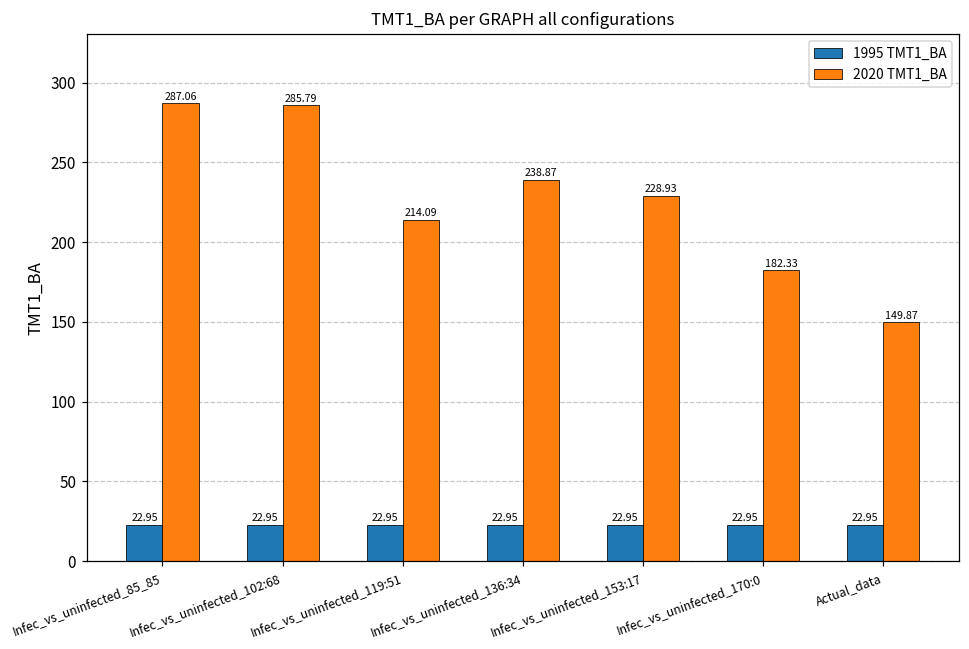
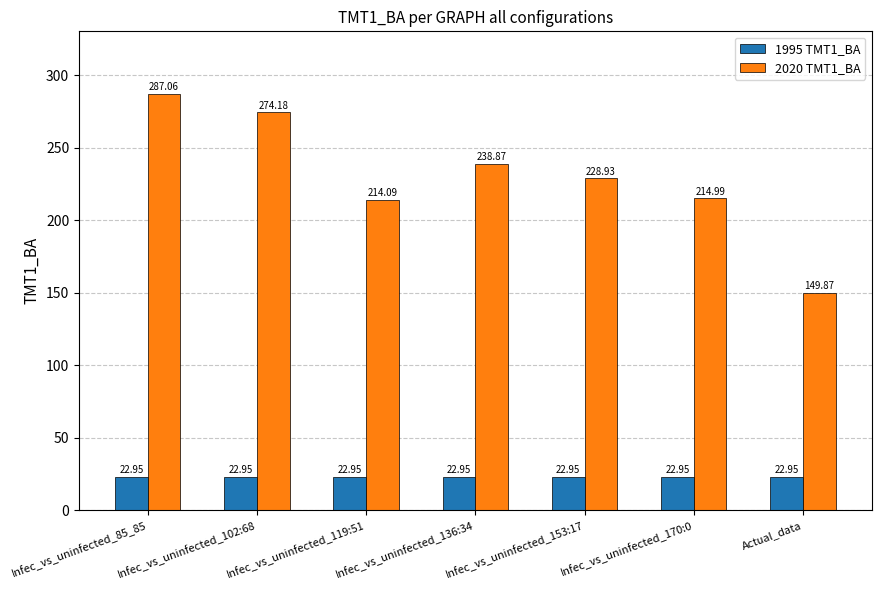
2020 TMT1_BA, Infec_vs_uninfected_102:68: 285.79 -> 274.18
2020 TMT1_BA, Infec_vs_uninfected_170:0: 182.33 -> 214.99
